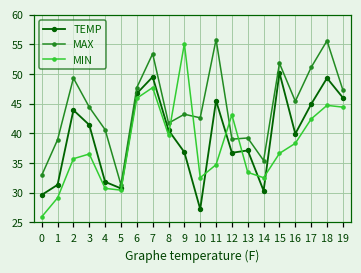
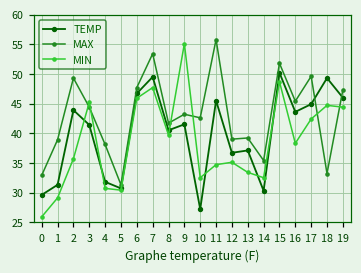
MIN, 3: 37 -> 45
MAX, 4: 41 -> 38
TEMP, 9: 37 -> 42
MIN, 12: 43 -> 35
MIN, 15: 37 -> 49
TEMP, 16: 40 -> 44
MAX, 17: 51 -> 50
MAX, 18: 56 -> 33
